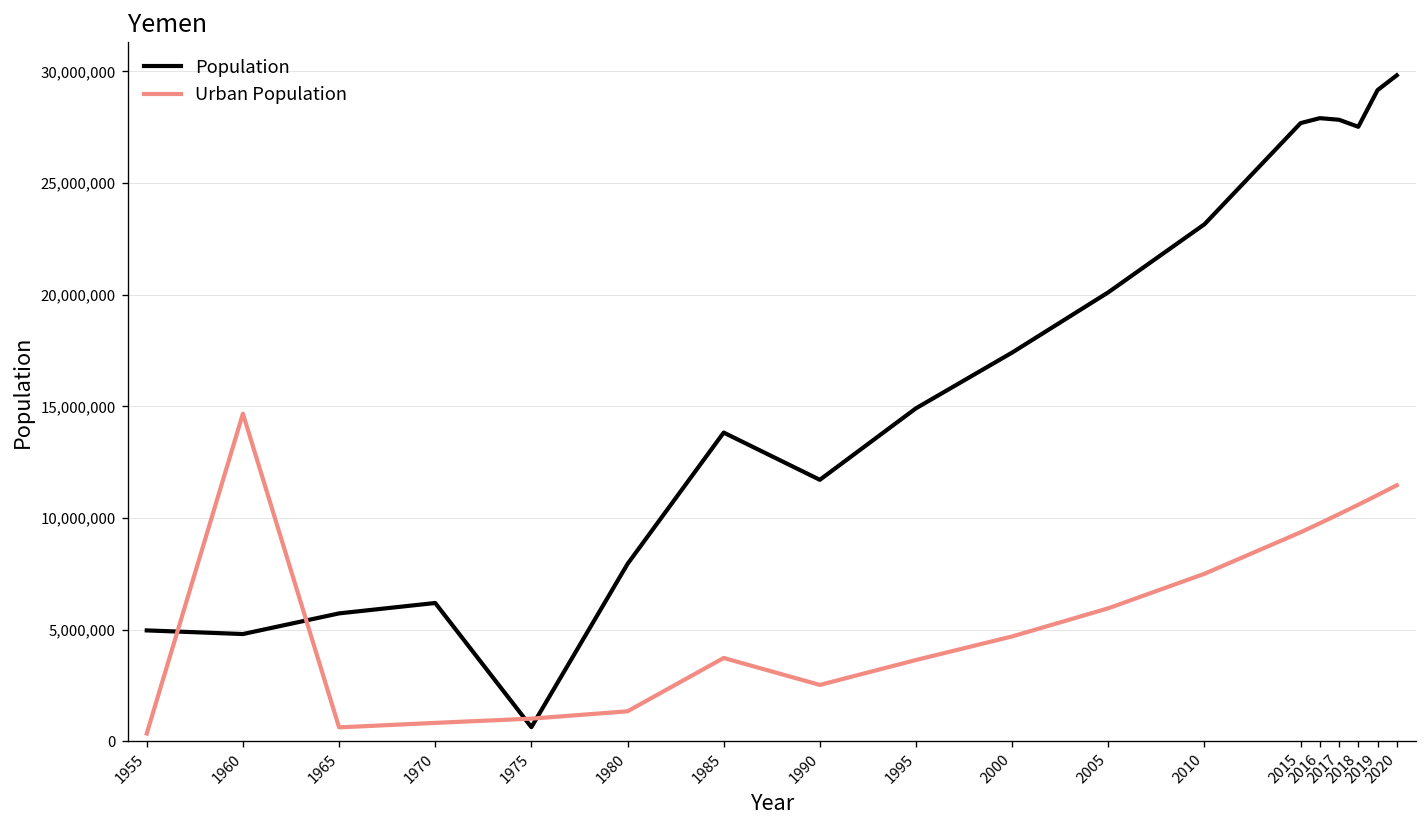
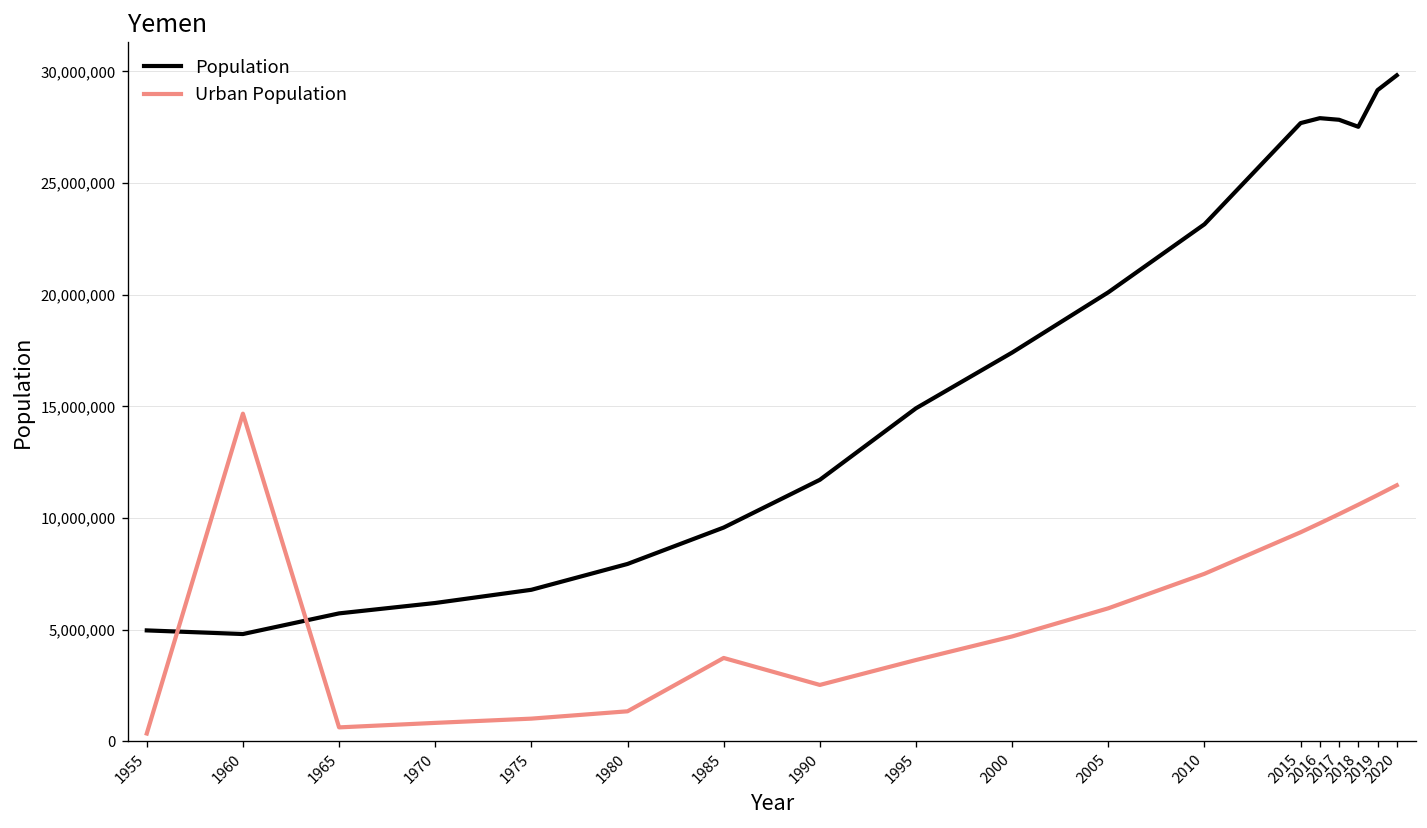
Population, 1975: 600,000 -> 6,800,000
Population, 1985: 13,800,000 -> 9,600,000
